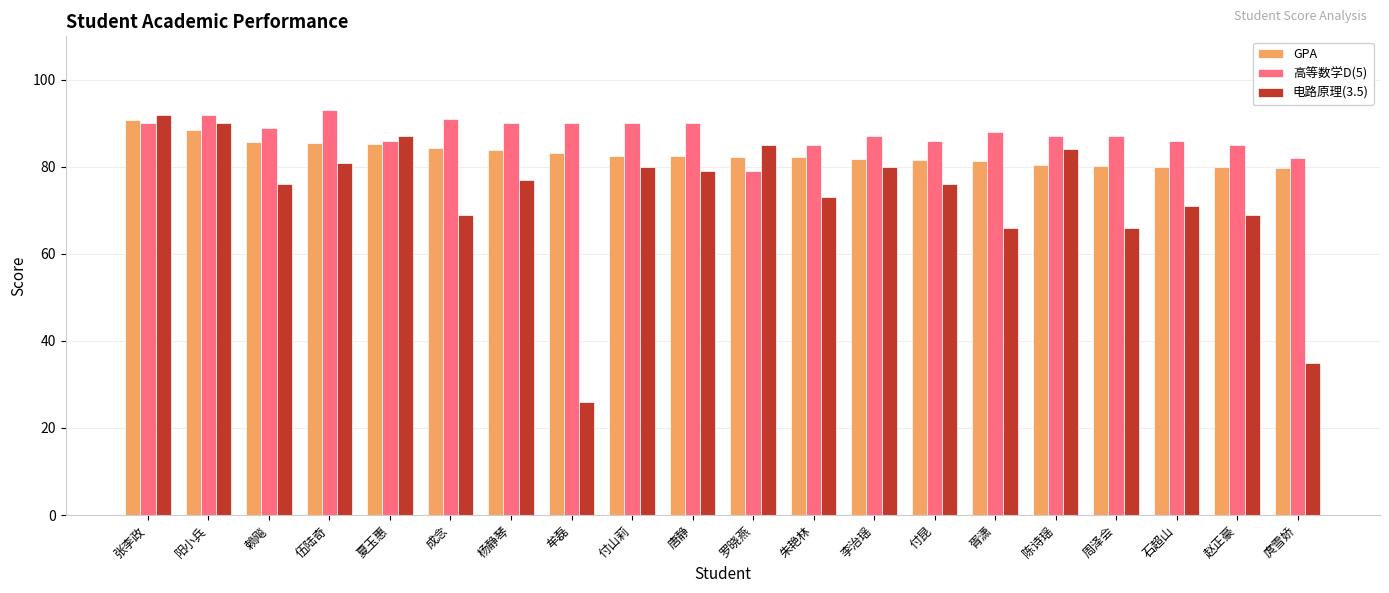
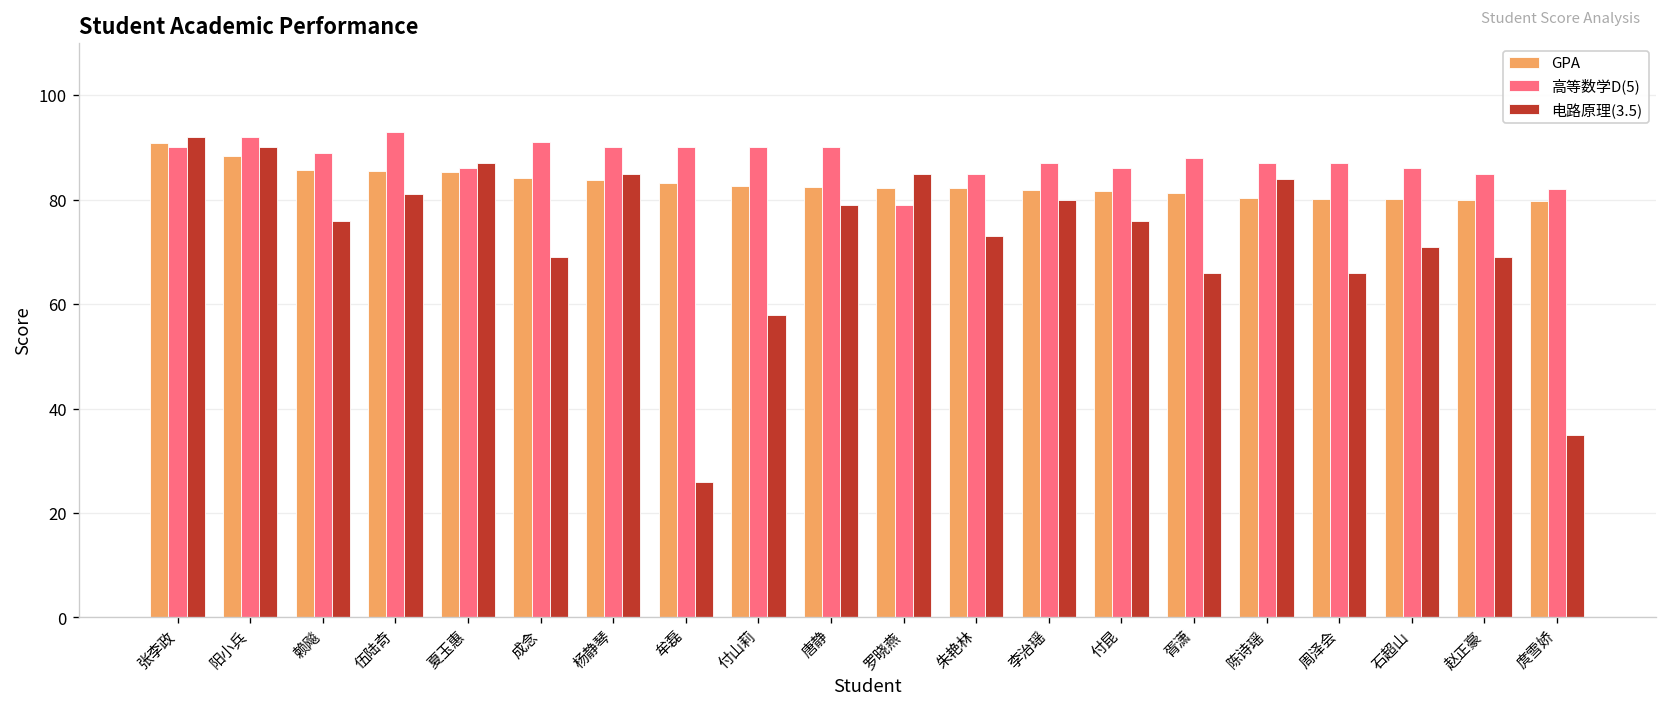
电路原理(3.5), 杨静琴: 77 -> 85
电路原理(3.5), 付山莉: 80 -> 58
